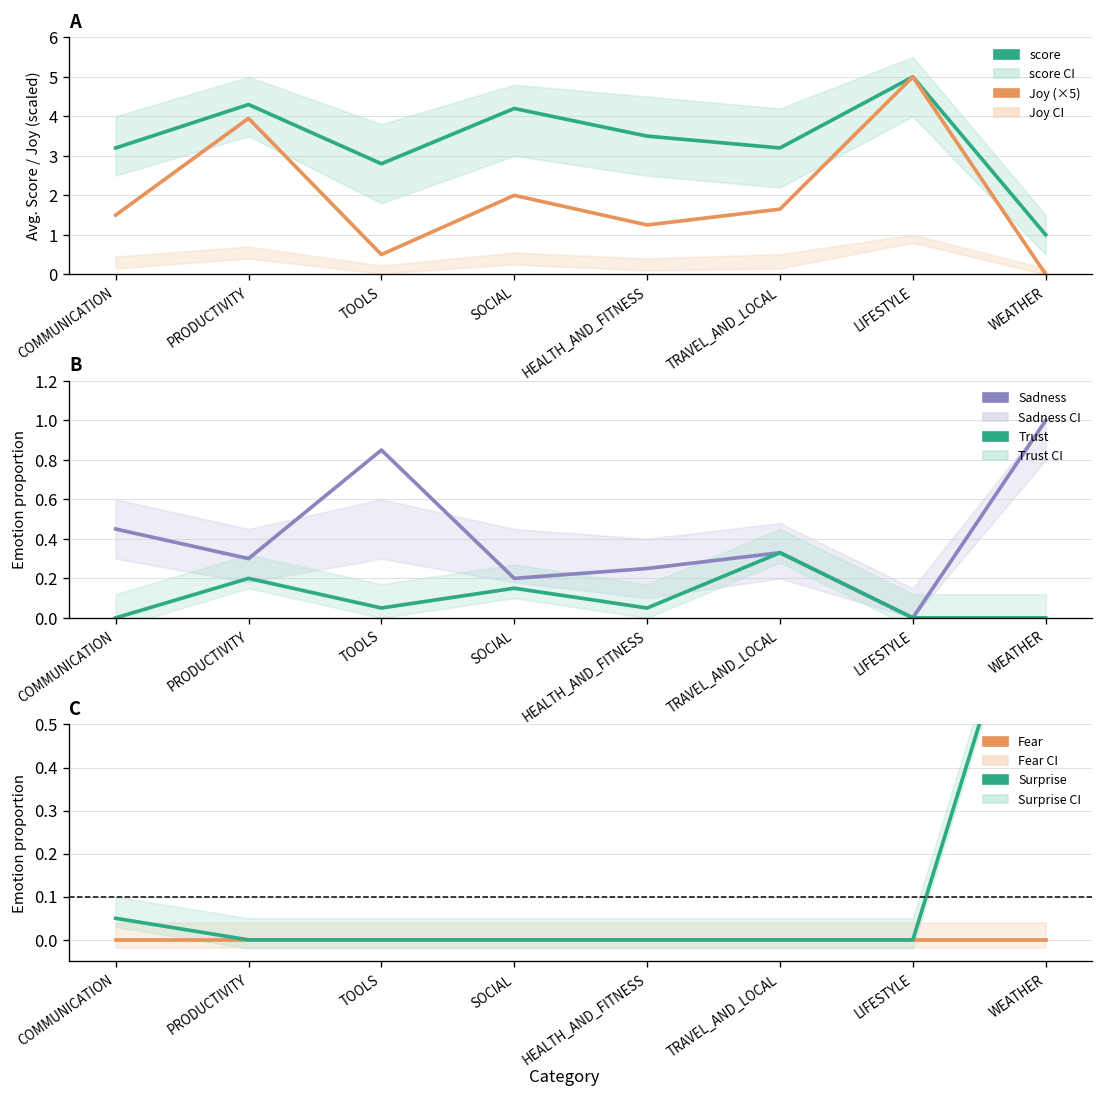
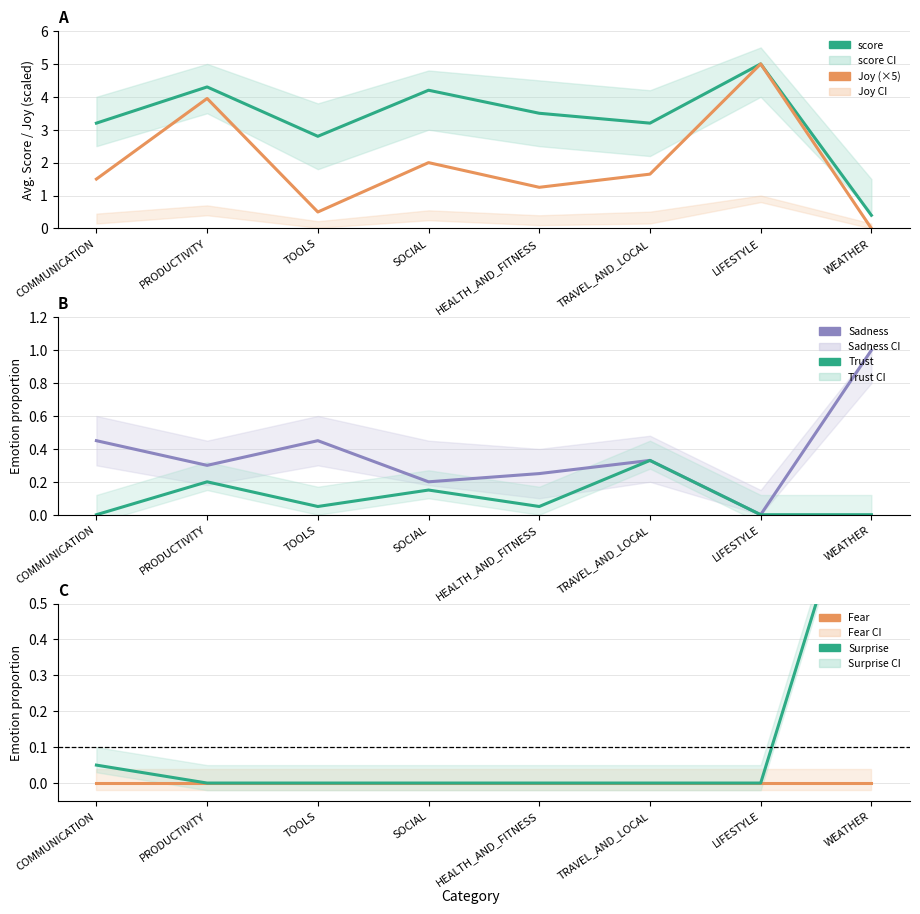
A, score, WEATHER: 1.0 -> 0.4
B, Sadness, TOOLS: 0.85 -> 0.45
